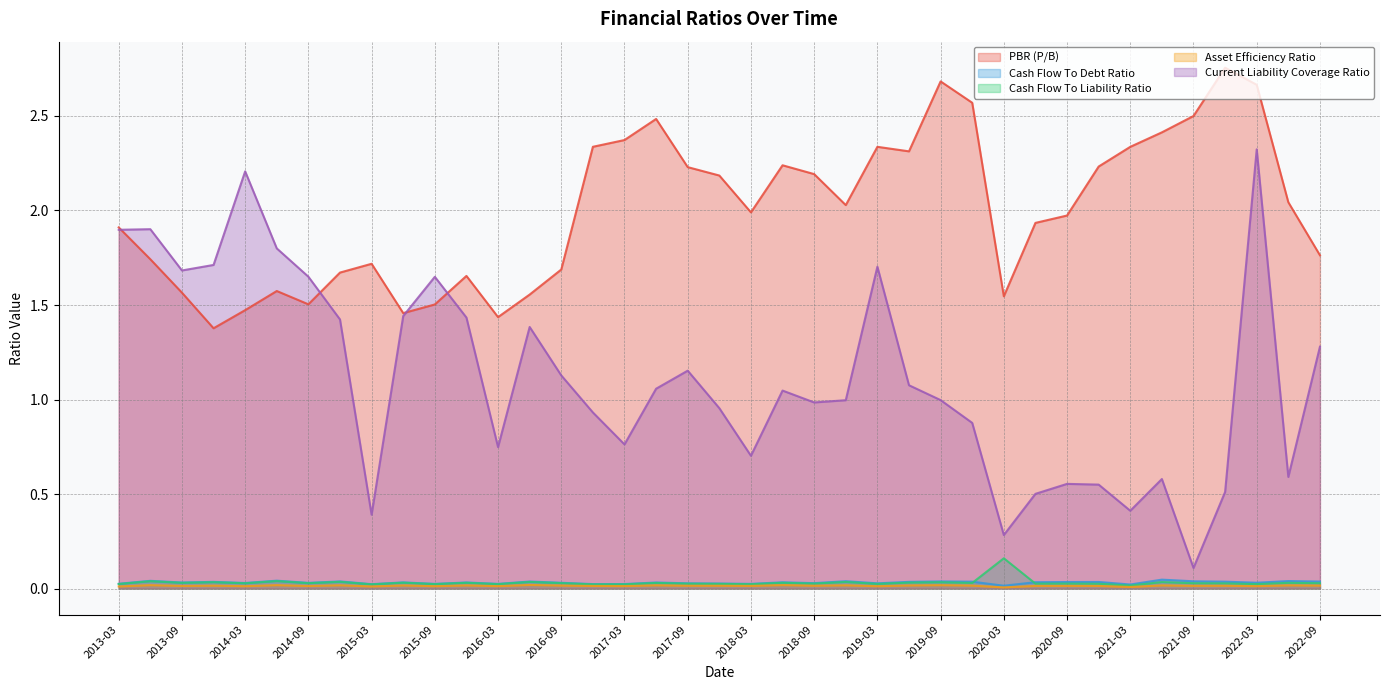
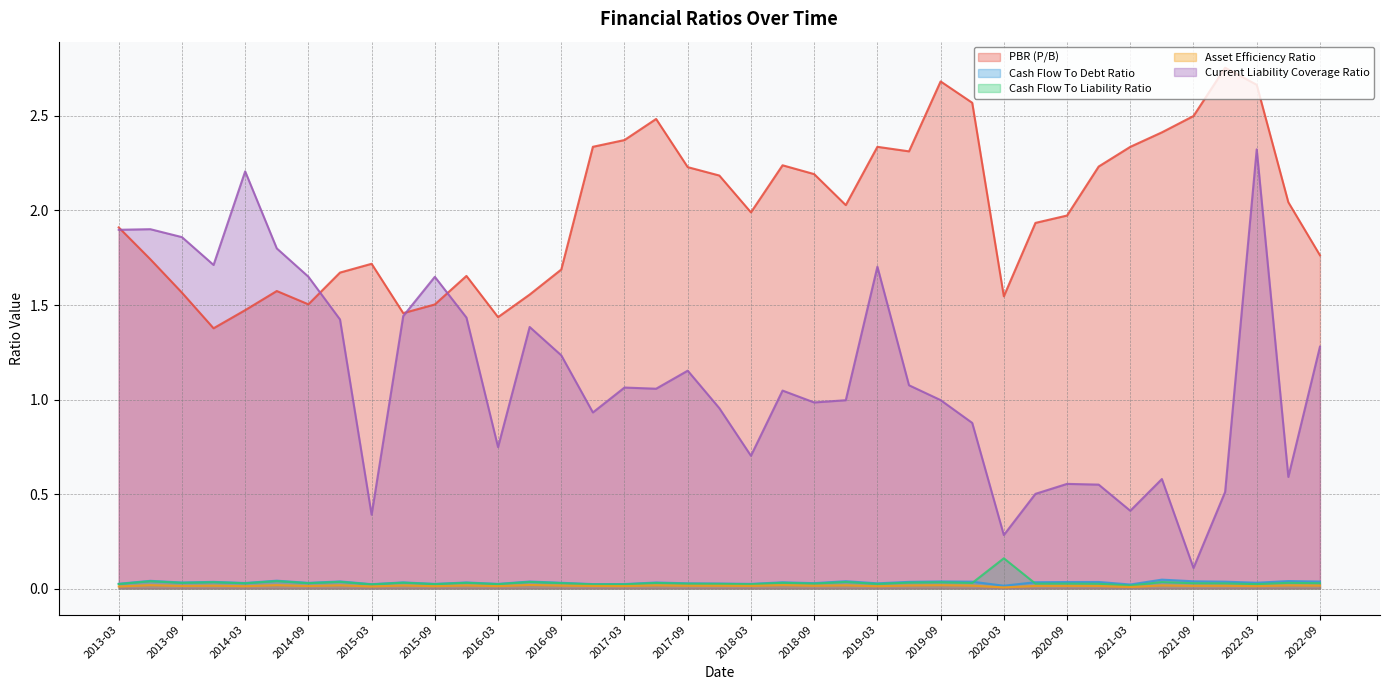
Current Liability Coverage Ratio, 2013-09: 1.68 -> 1.86
Current Liability Coverage Ratio, 2016-09: 1.13 -> 1.23
Current Liability Coverage Ratio, 2017-03: 0.76 -> 1.06
